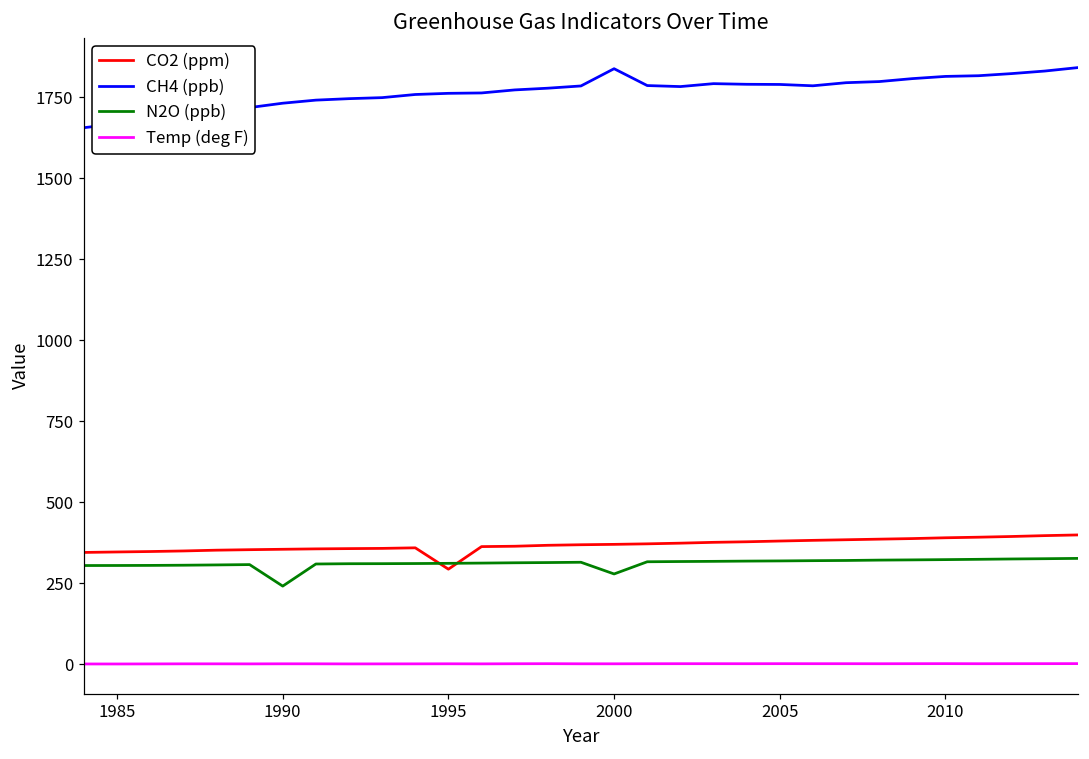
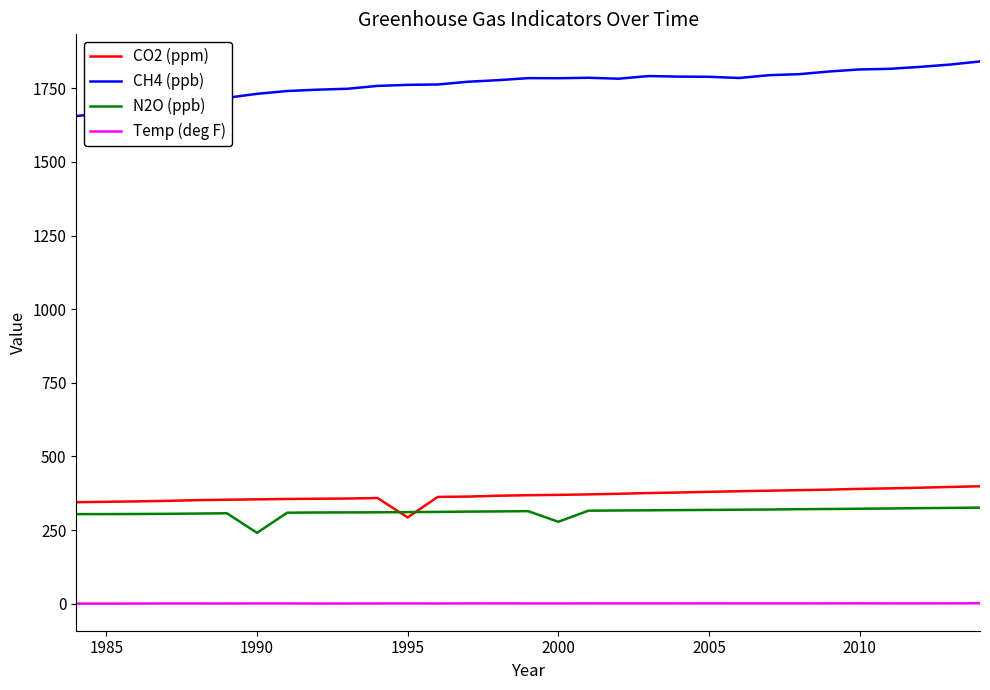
CH4 (ppb), 2000: 1840 -> 1780
